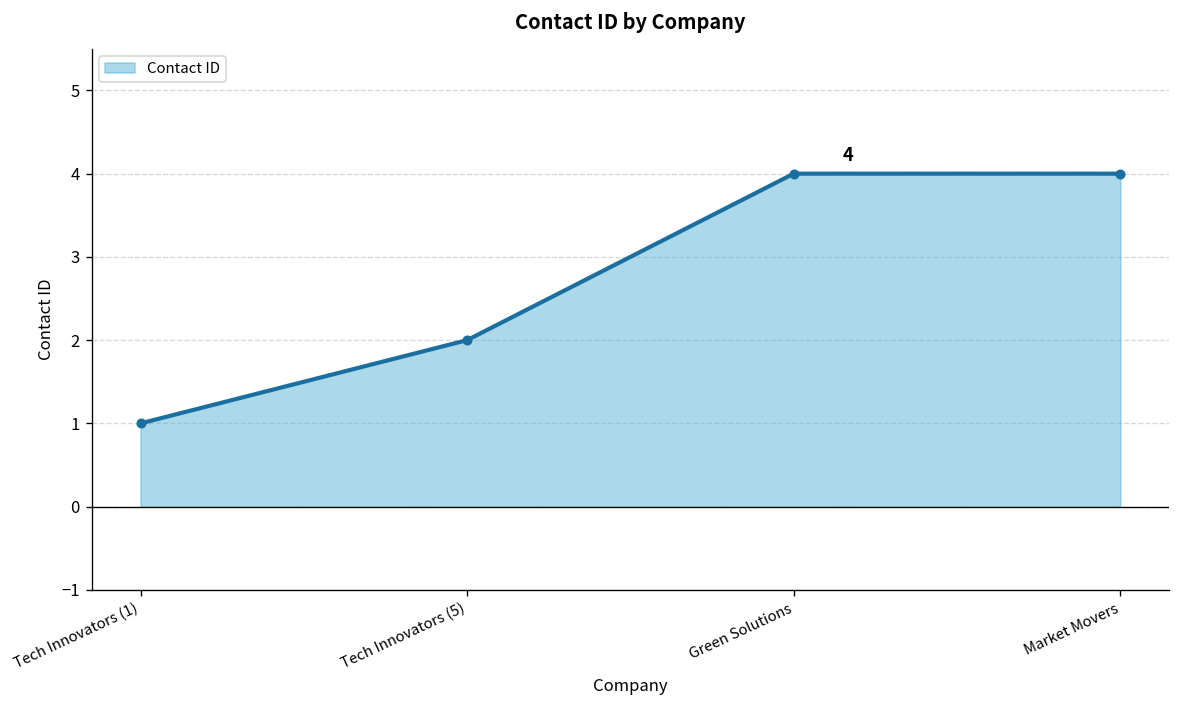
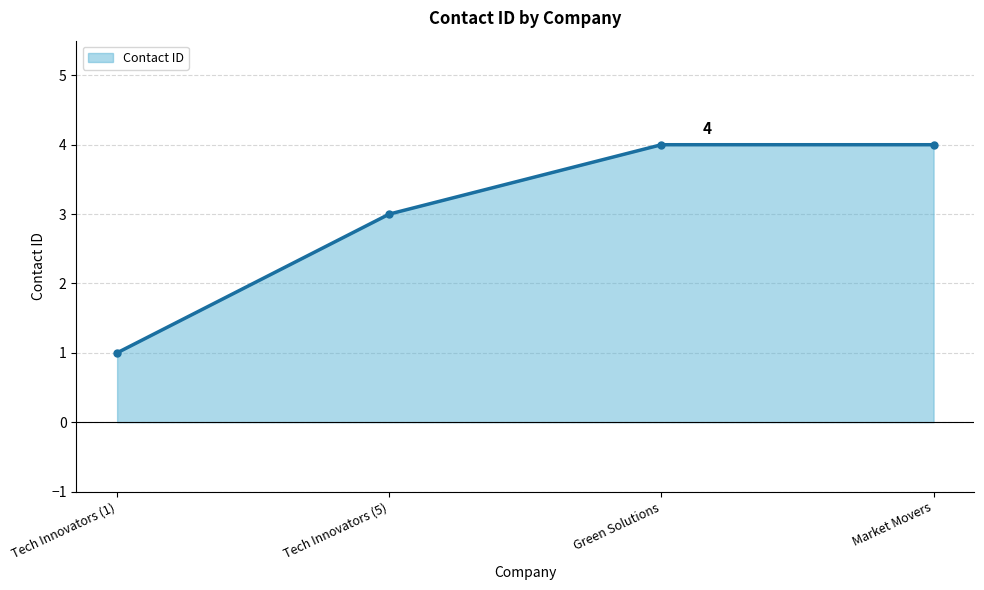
Tech Innovators (5): 2 -> 3
